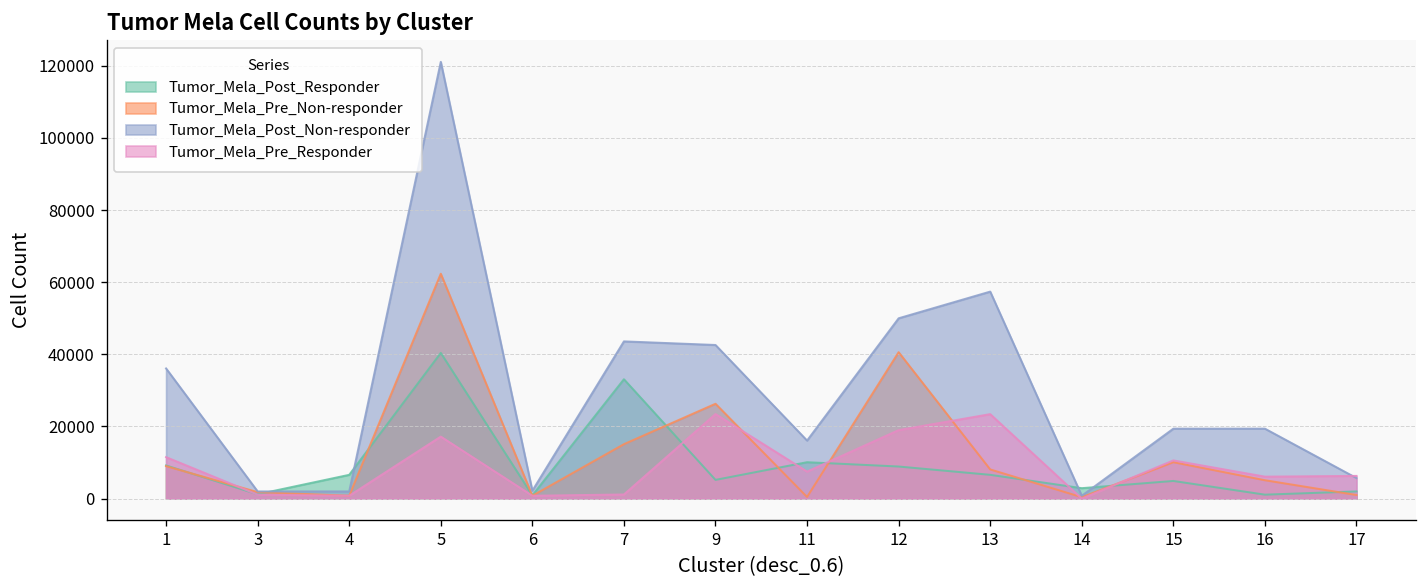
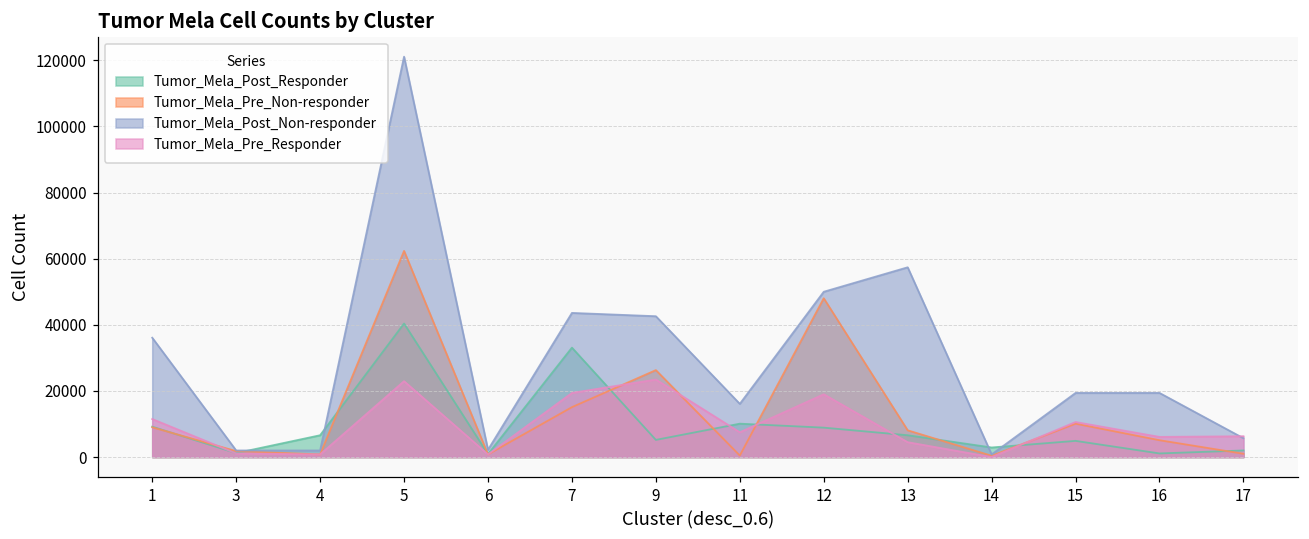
Tumor_Mela_Pre_Responder, 5: 17000 -> 23000
Tumor_Mela_Pre_Responder, 7: 1000 -> 19000
Tumor_Mela_Pre_Non-responder, 12: 41000 -> 48000
Tumor_Mela_Pre_Responder, 13: 23000 -> 5000
